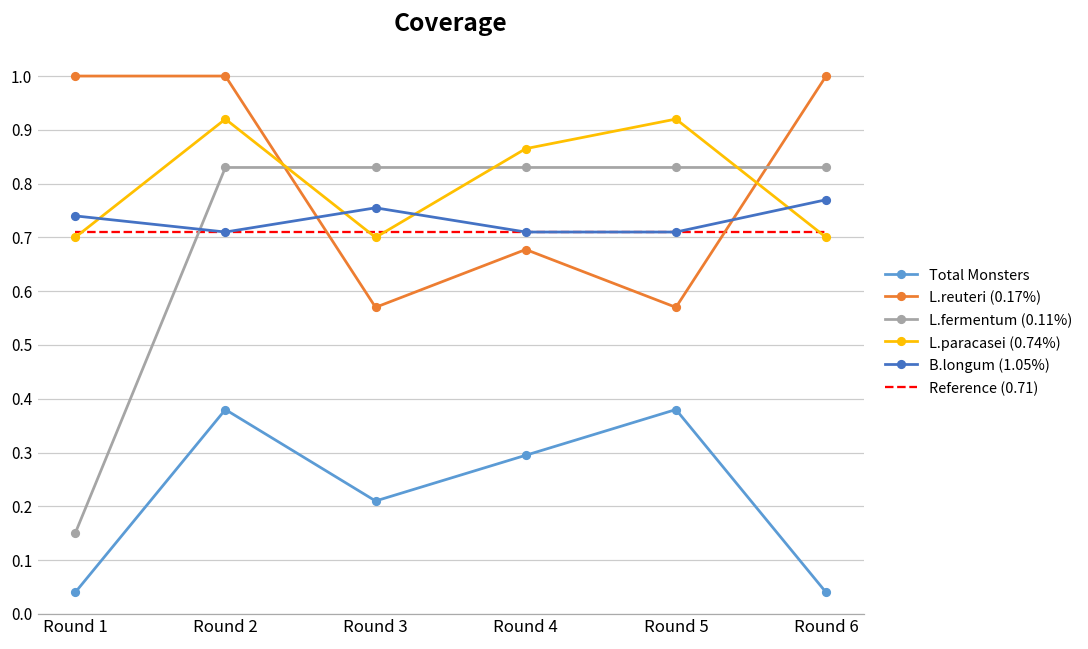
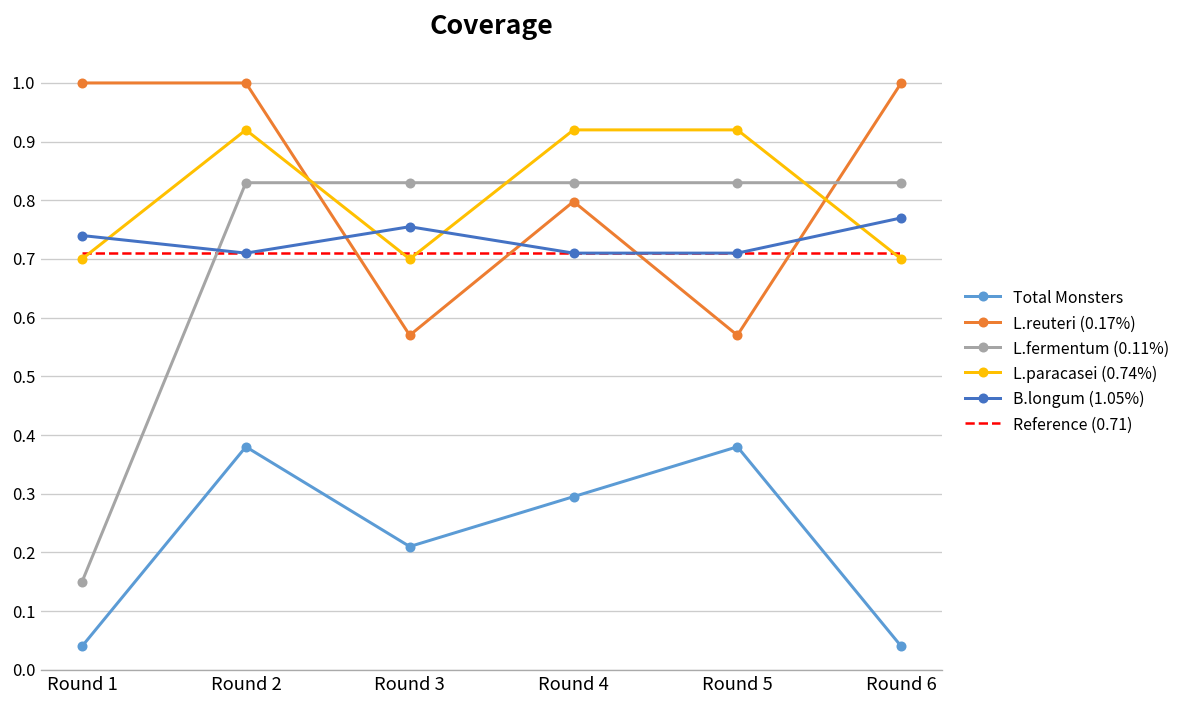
L.reuteri (0.17%), Round 4: 0.68 -> 0.80
L.paracasei (0.74%), Round 4: 0.87 -> 0.92
